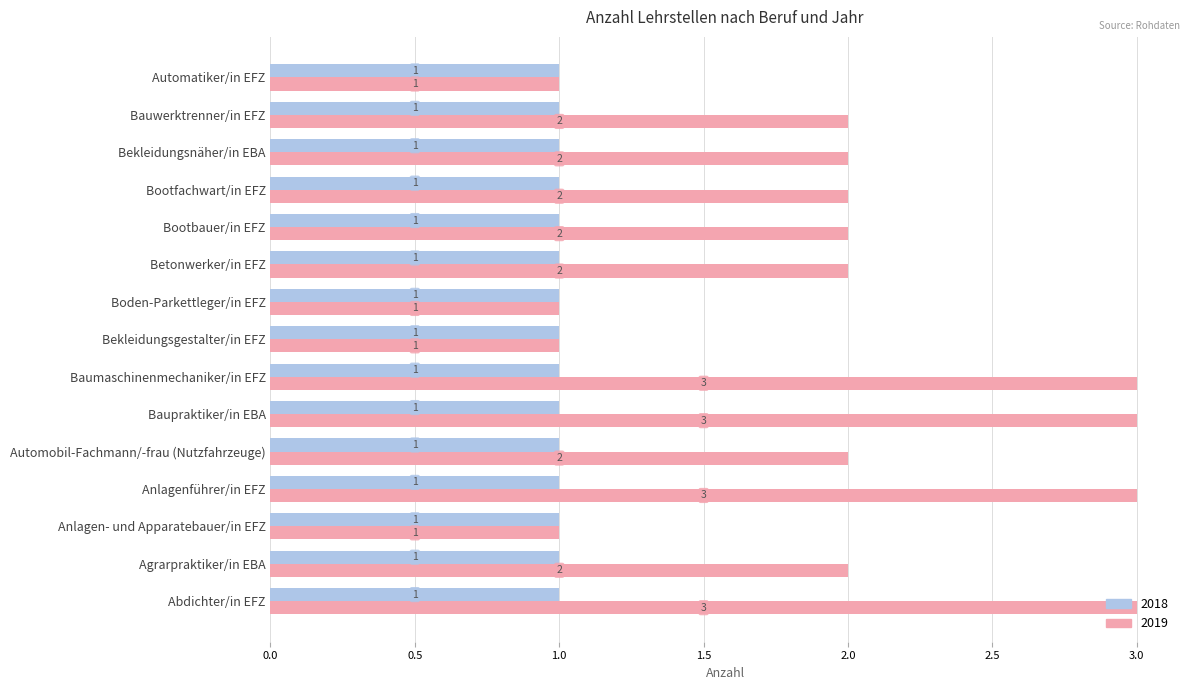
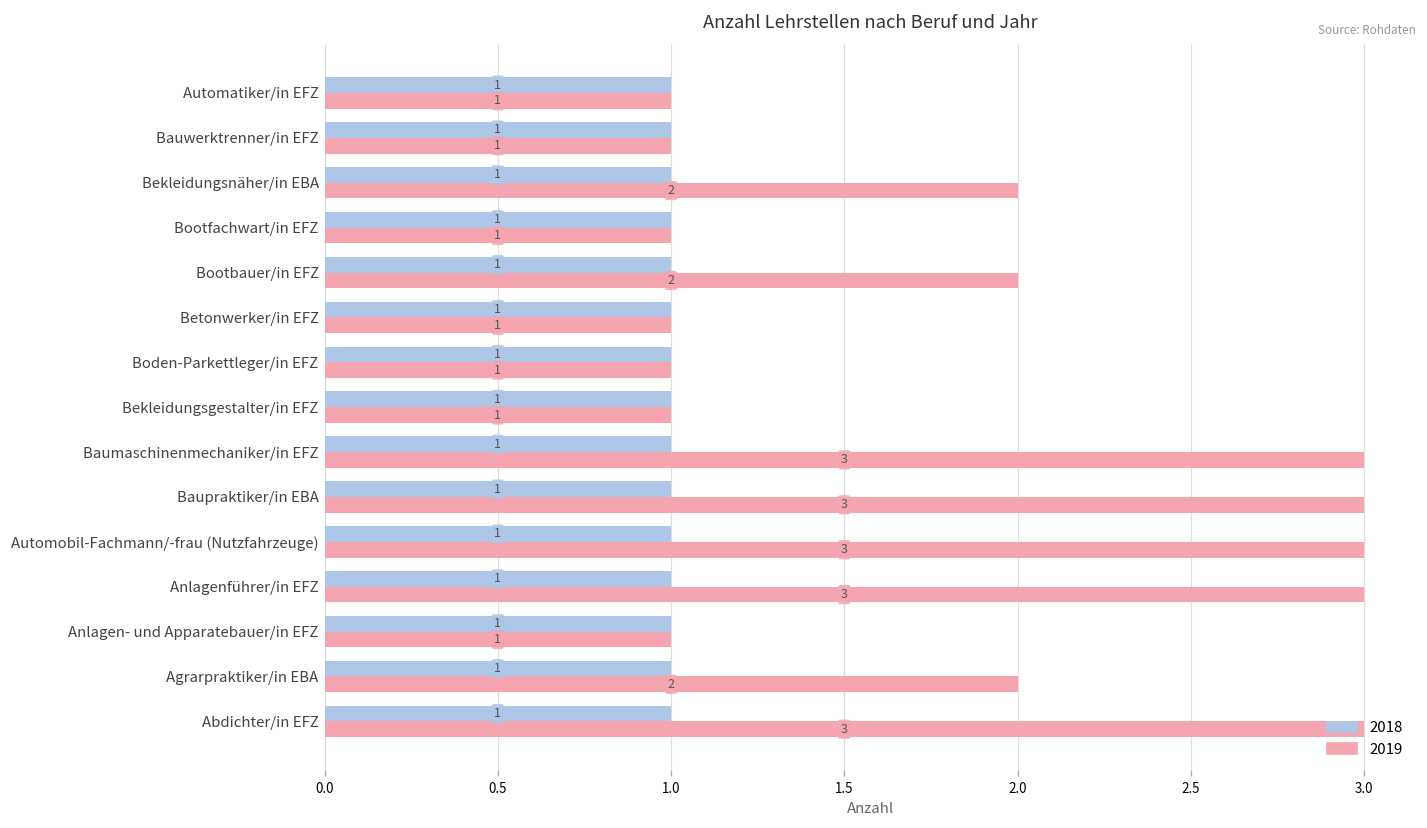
2019, Bauwerktrenner/in EFZ: 2 -> 1
2019, Bootfachwart/in EFZ: 2 -> 1
2019, Betonwerker/in EFZ: 2 -> 1
2019, Automobil-Fachmann/-frau (Nutzfahrzeuge): 2 -> 3
